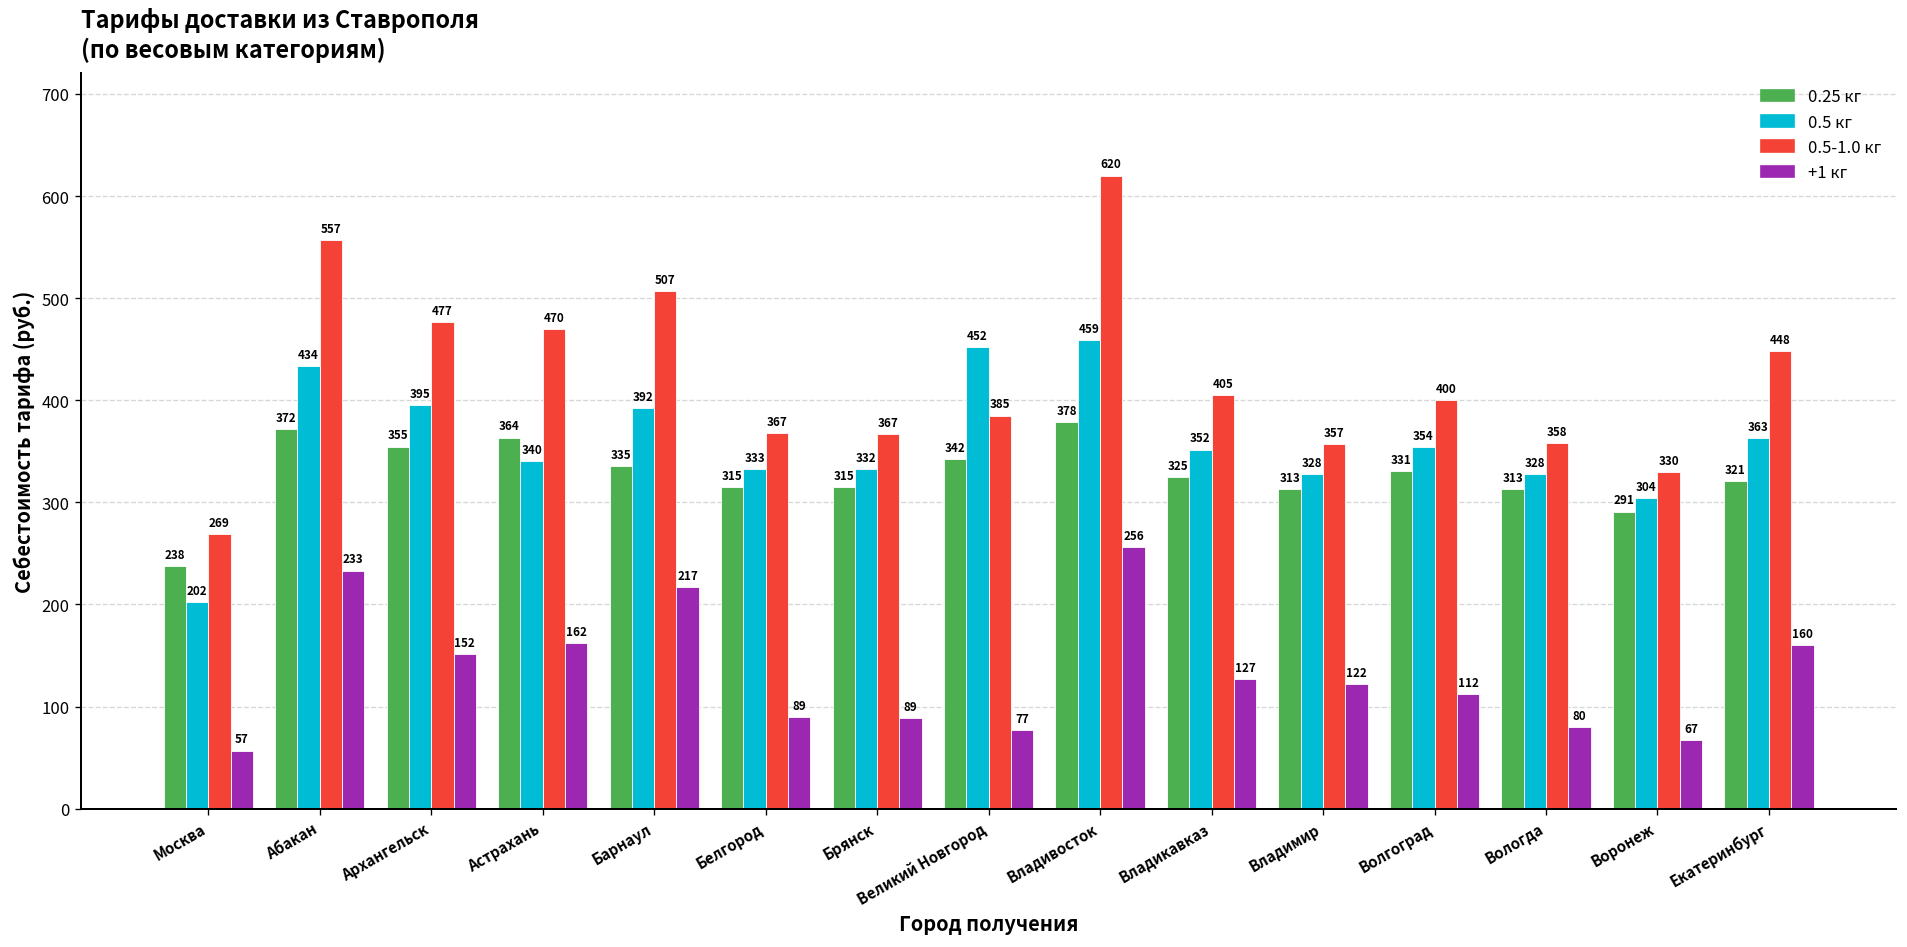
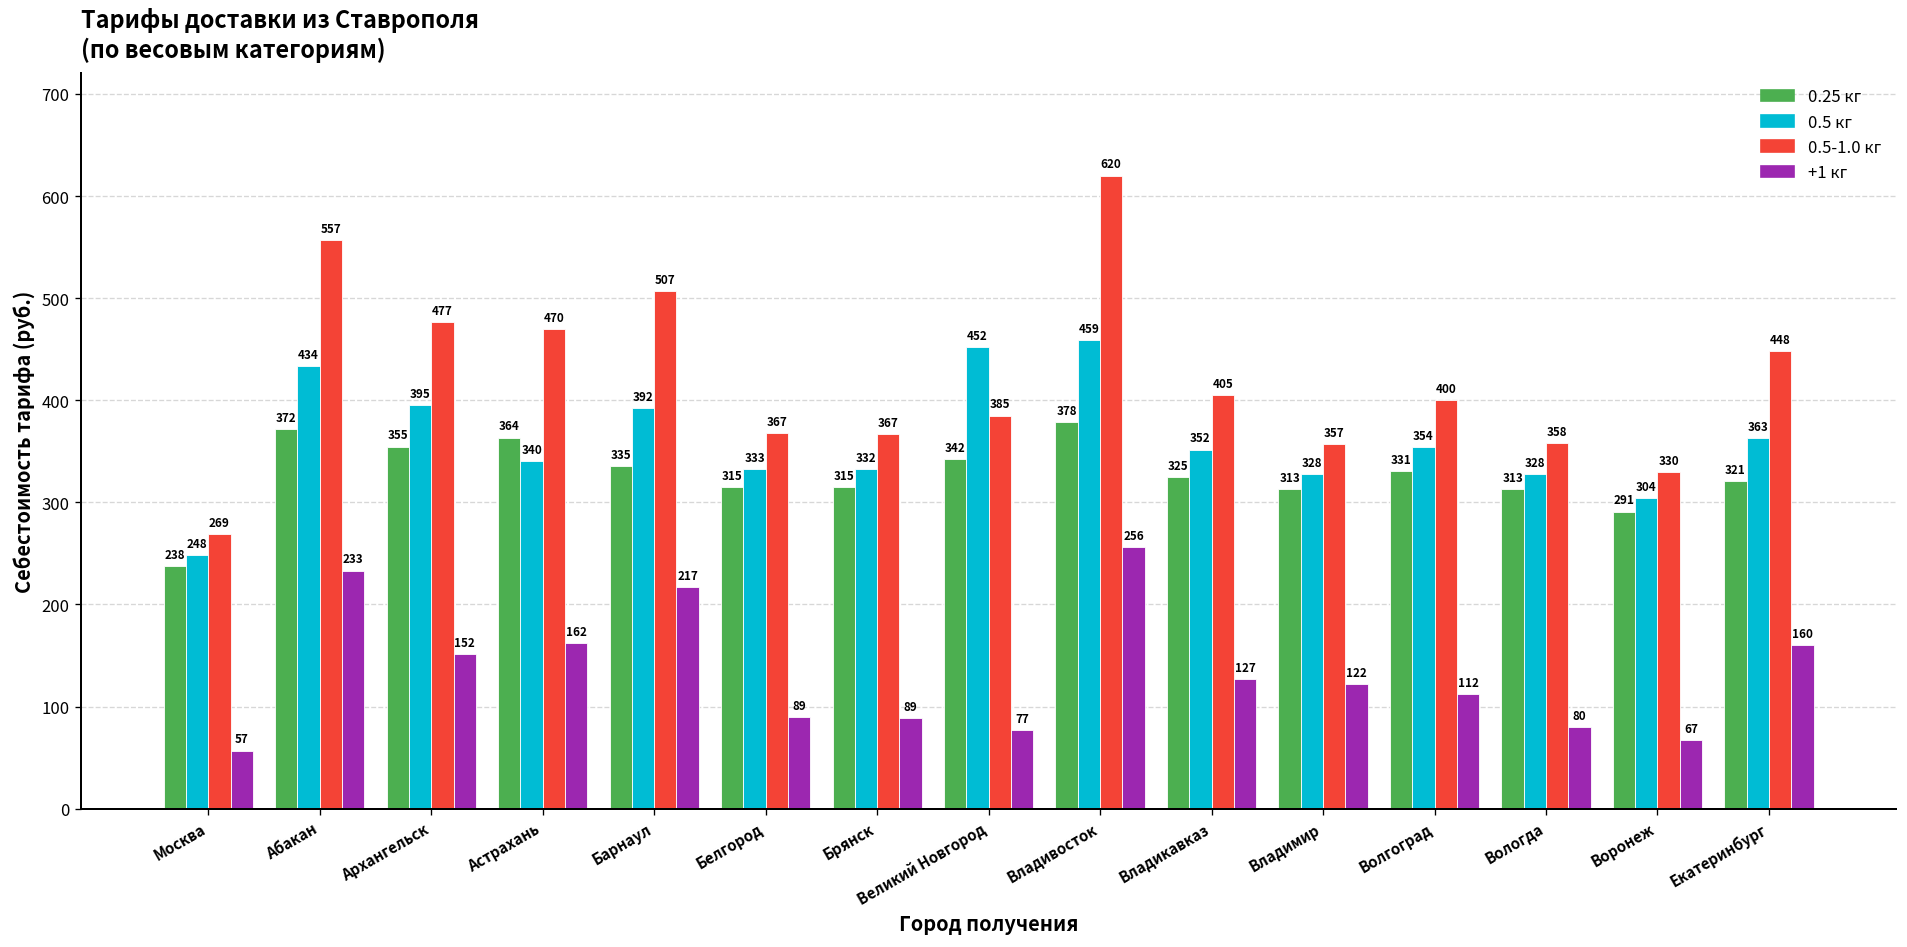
0.5 кг, Москва: 202 -> 248
